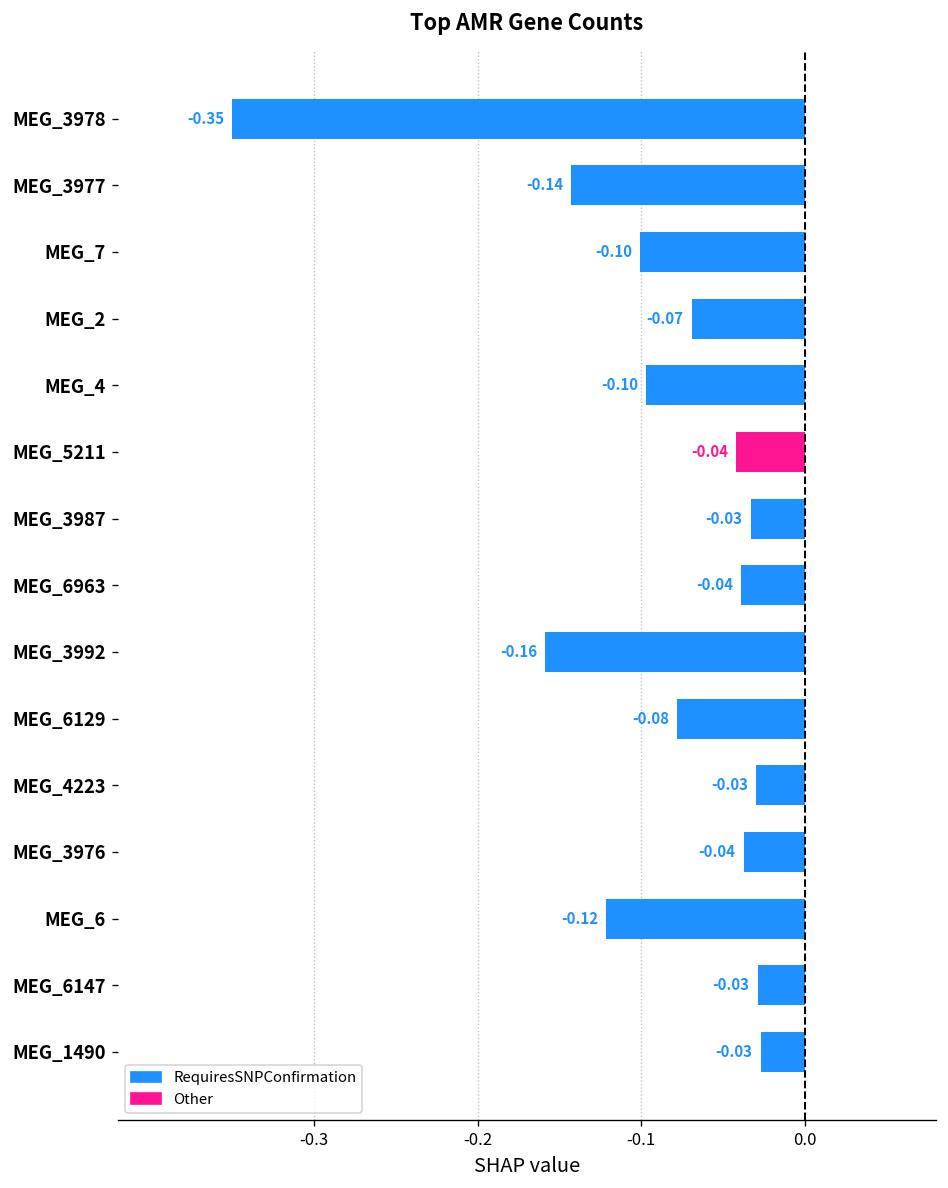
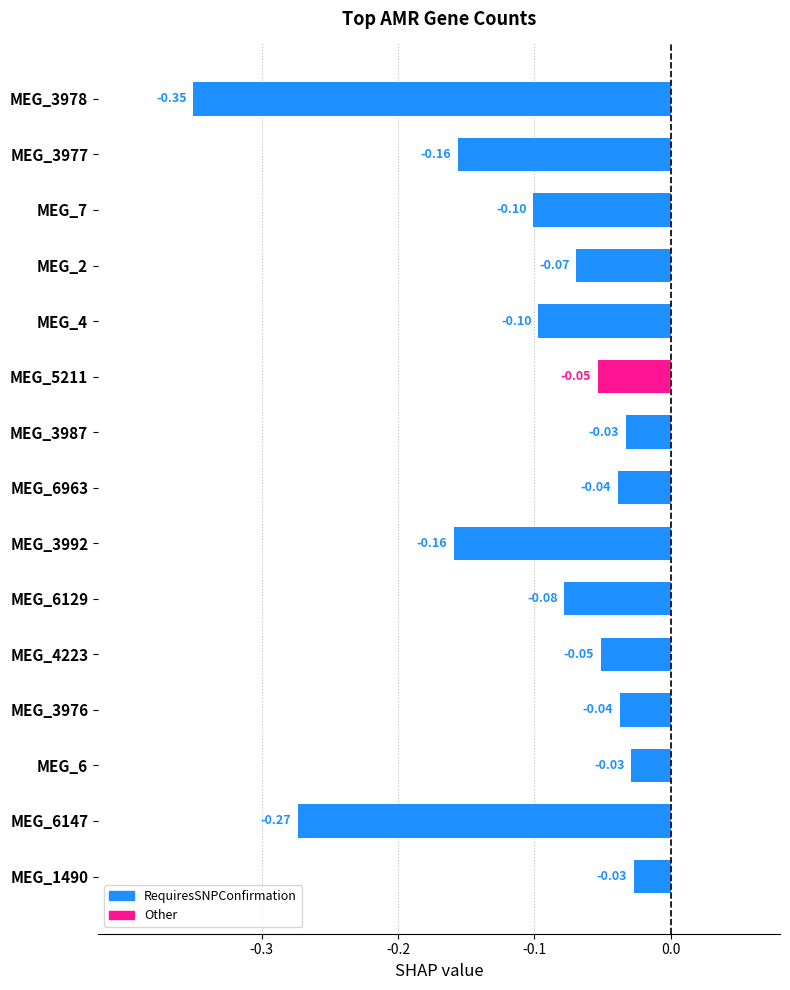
MEG_3977: -0.14 -> -0.16
MEG_5211: -0.04 -> -0.05
MEG_4223: -0.03 -> -0.05
MEG_6: -0.12 -> -0.03
MEG_6147: -0.03 -> -0.27
